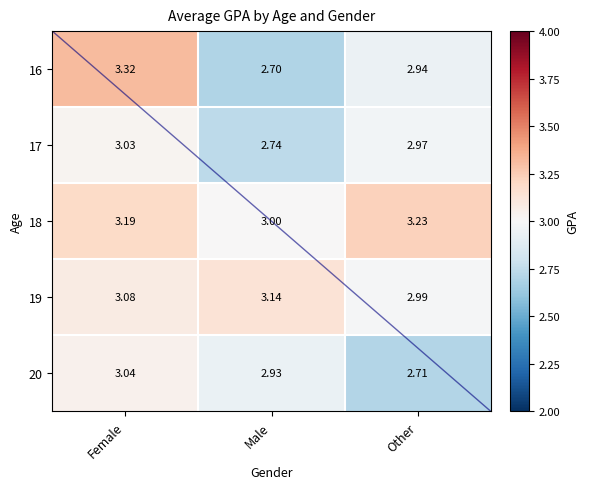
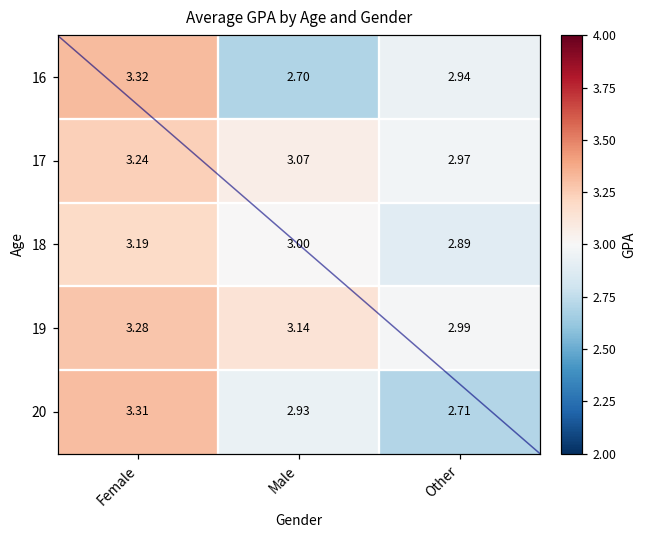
17, Female: 3.03 -> 3.24
17, Male: 2.74 -> 3.07
18, Other: 3.23 -> 2.89
19, Female: 3.08 -> 3.28
20, Female: 3.04 -> 3.31
